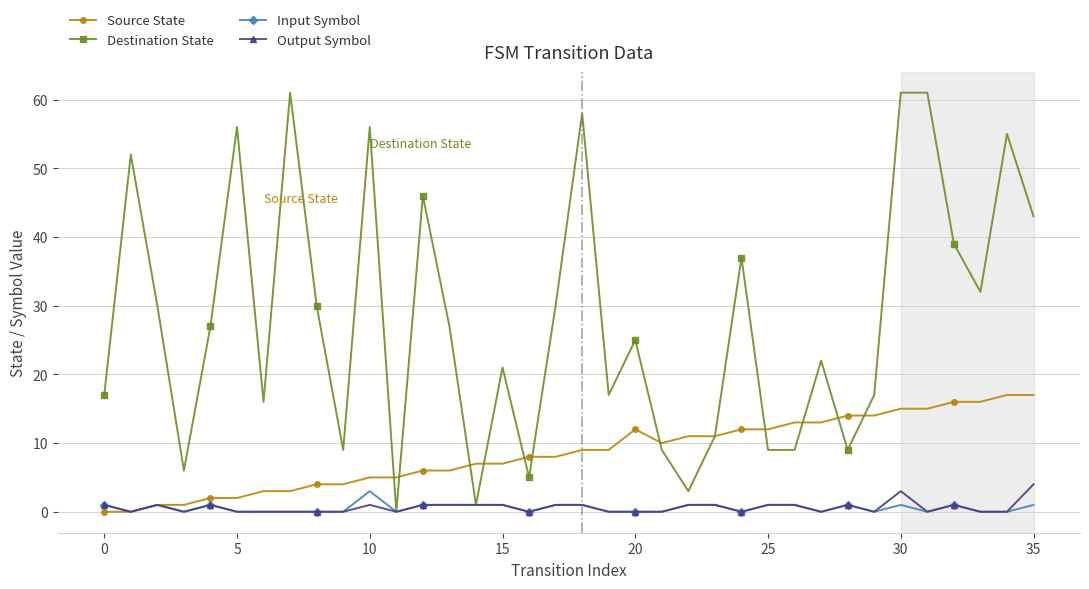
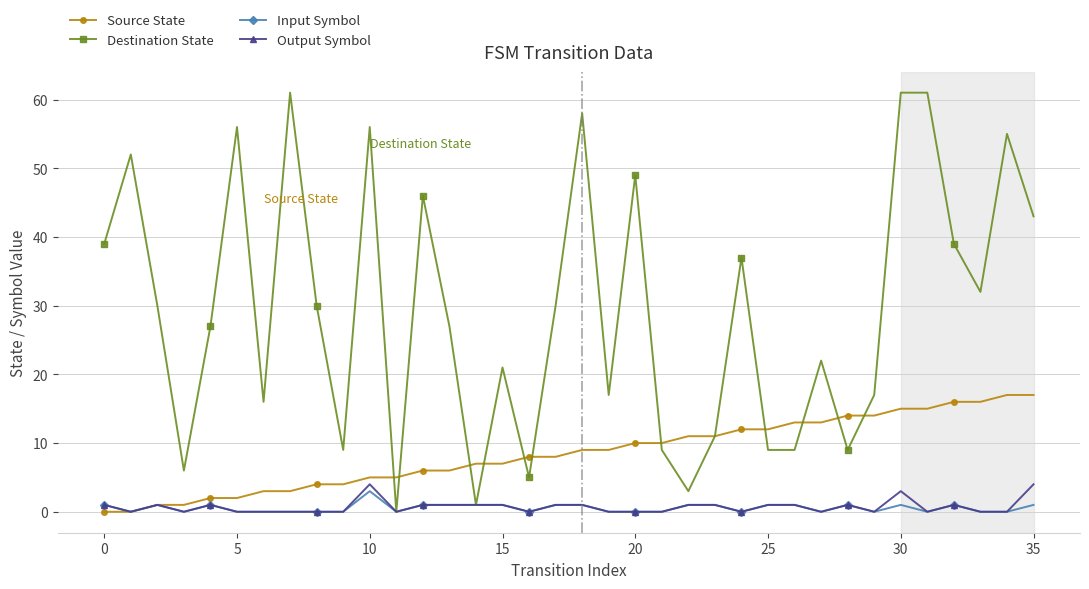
Destination State, 0: 17 -> 39
Output Symbol, 10: 1 -> 4
Source State, 20: 12 -> 10
Destination State, 20: 25 -> 49
